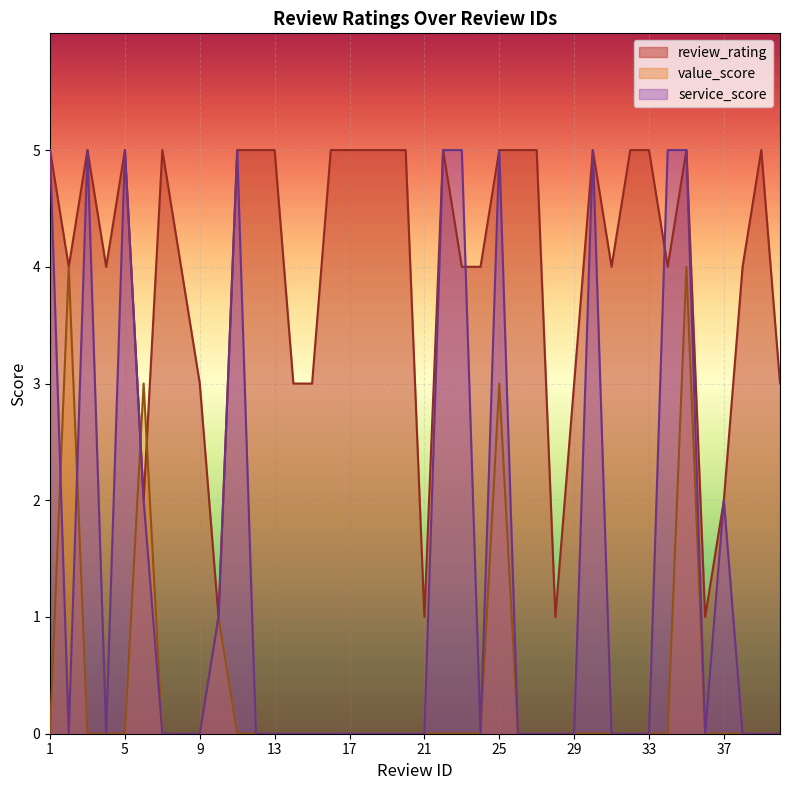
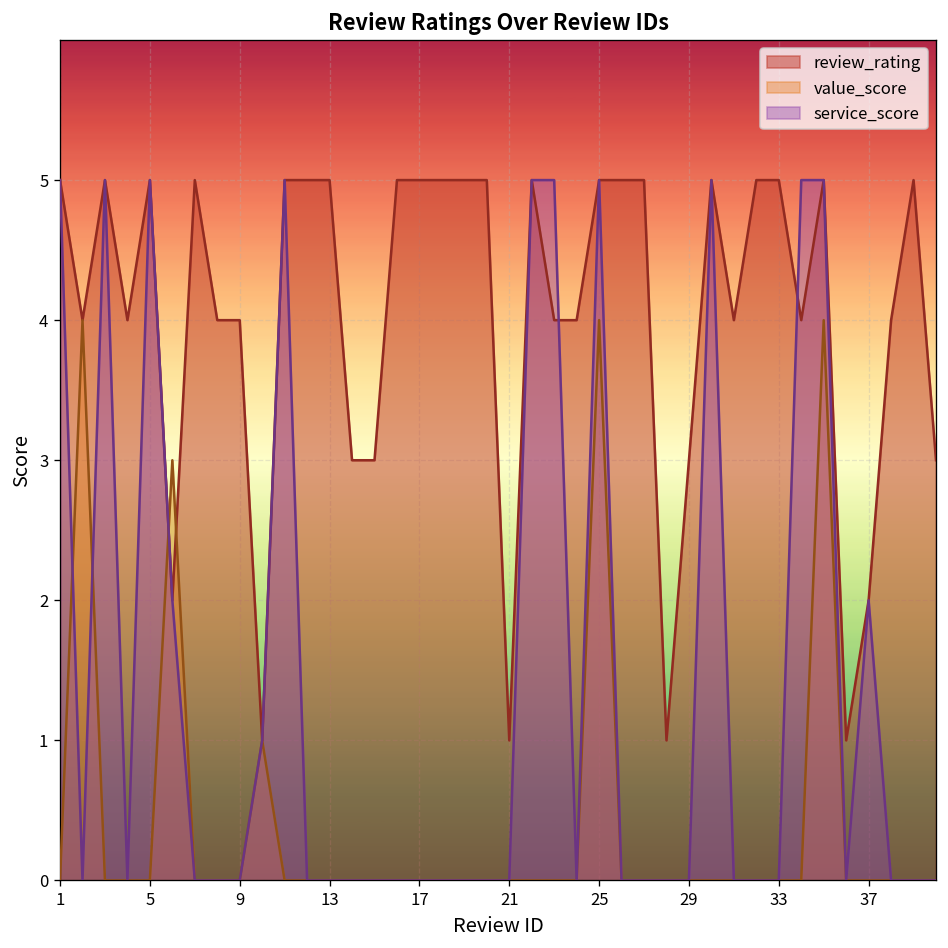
review_rating, 9: 3 -> 4
value_score, 25: 3 -> 4
